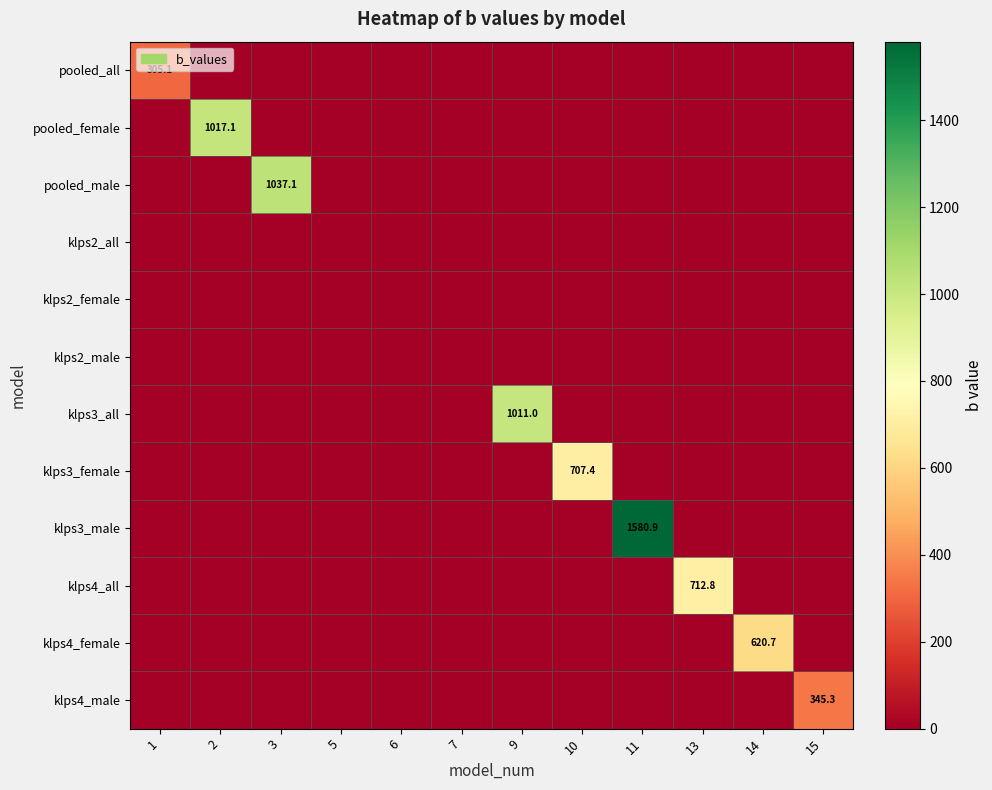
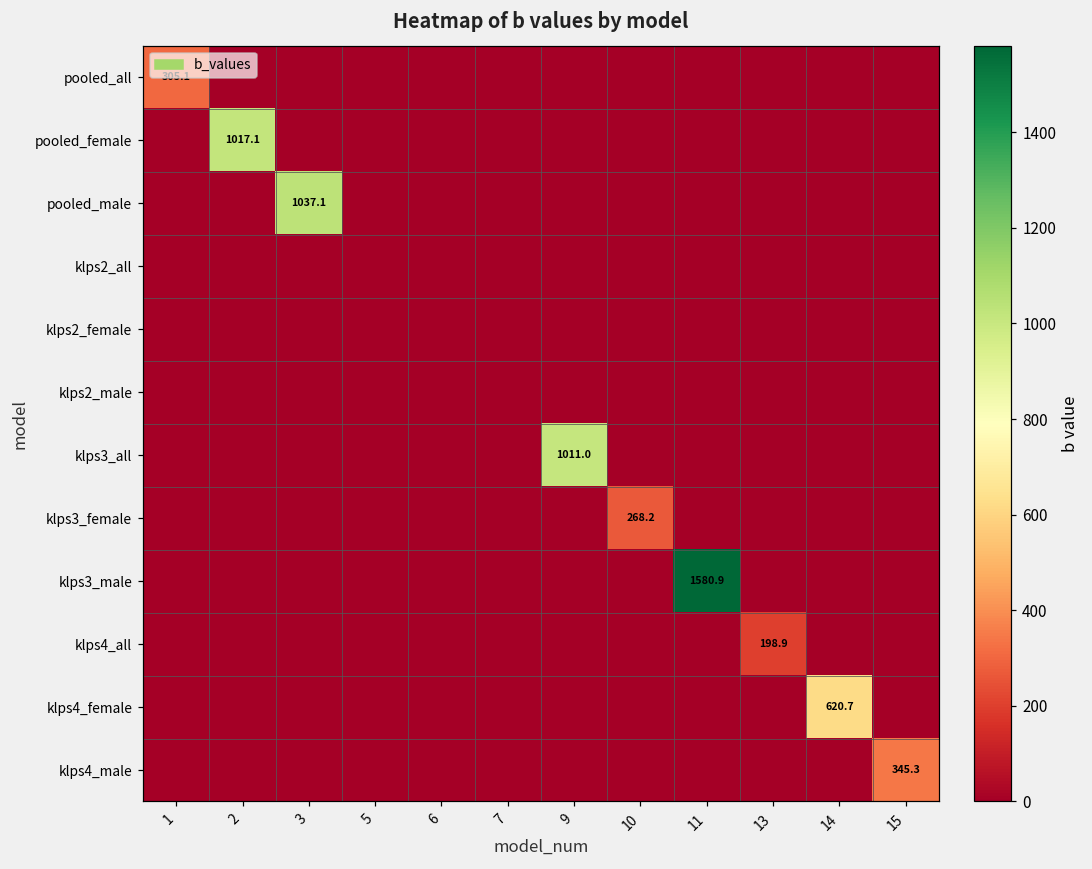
klps3_female, 10: 707.4 -> 268.2
klps4_all, 13: 712.8 -> 198.9
